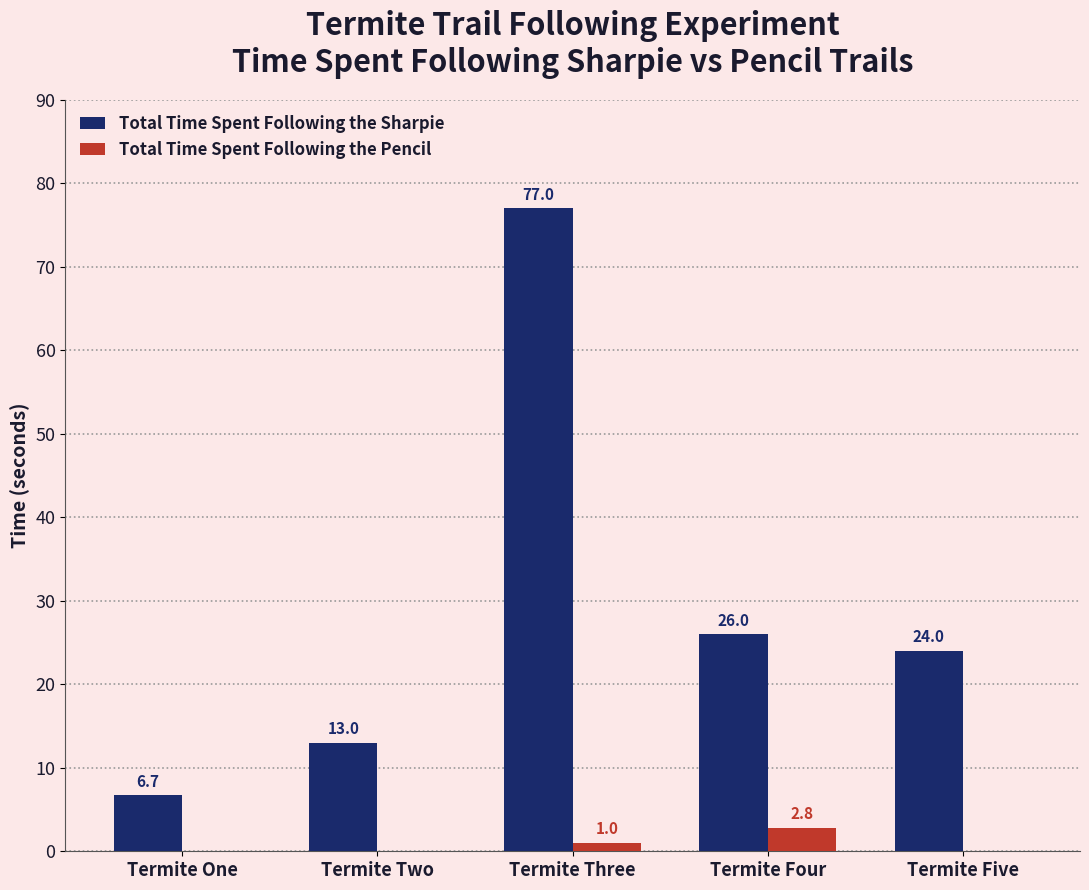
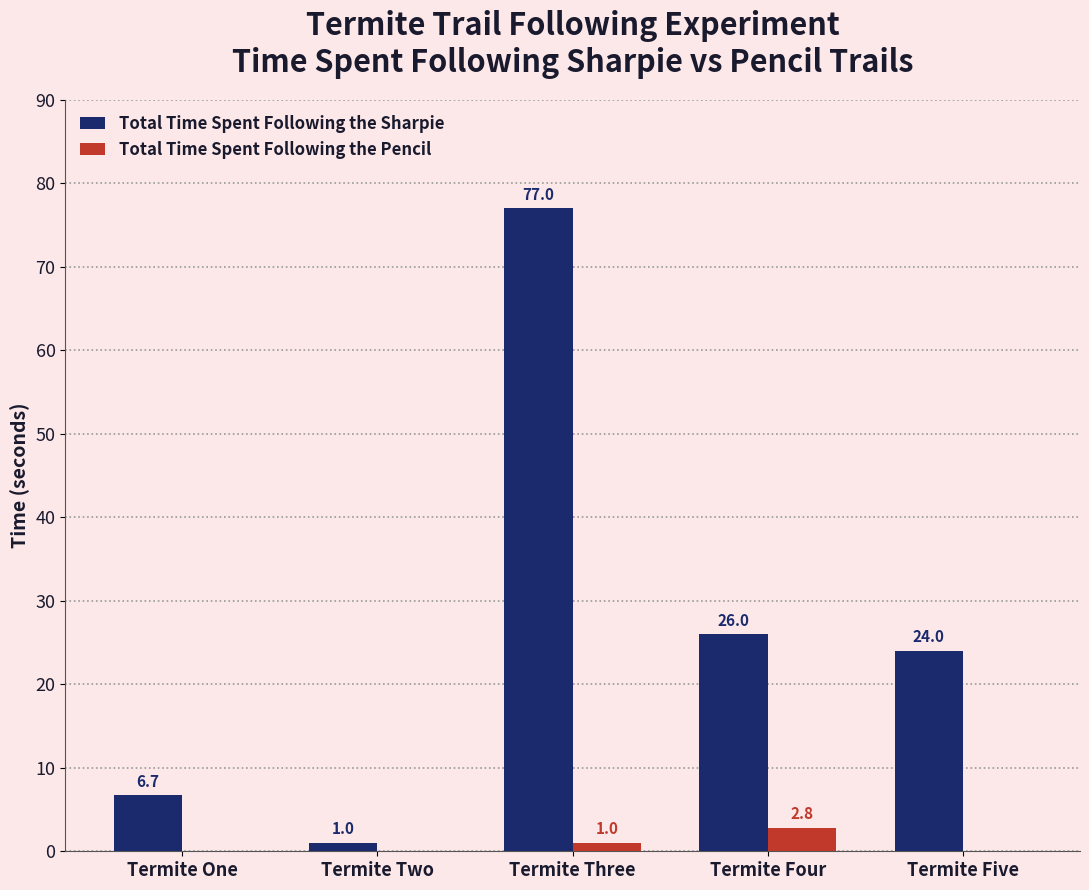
Total Time Spent Following the Sharpie, Termite Two: 13.0 -> 1.0
